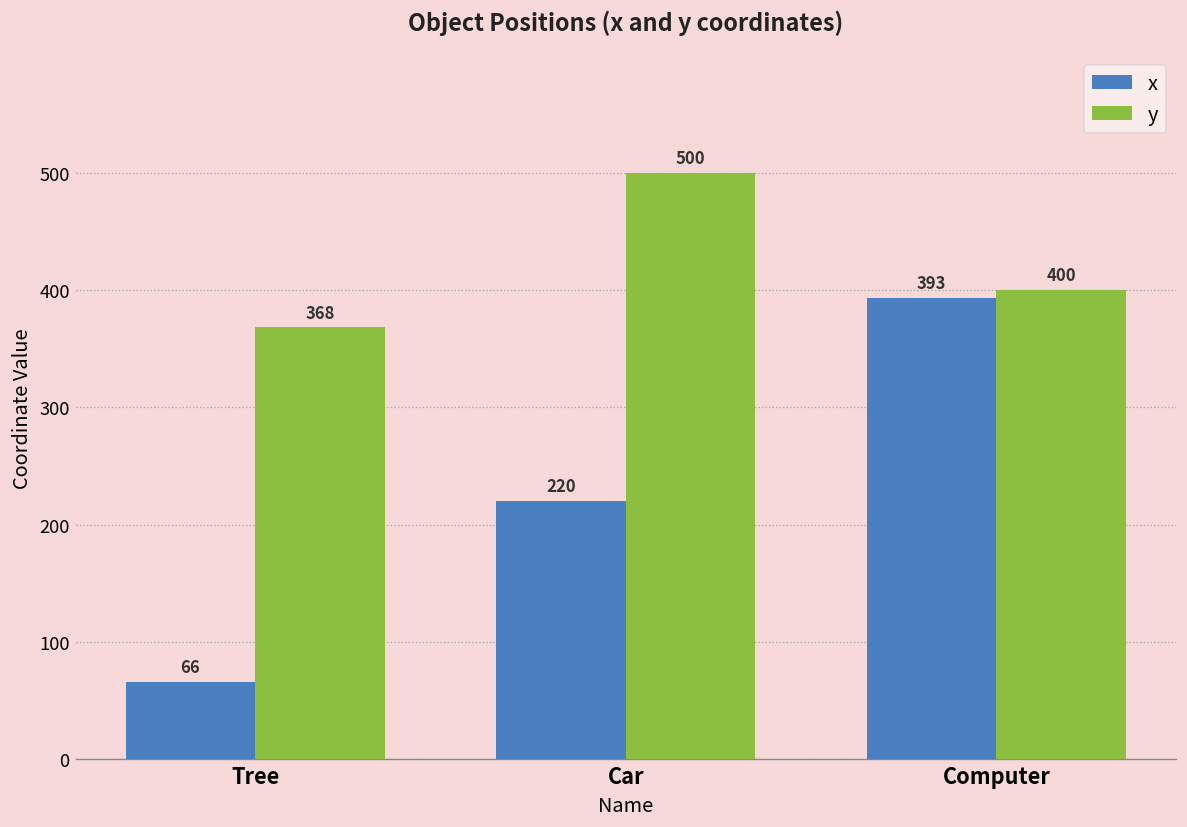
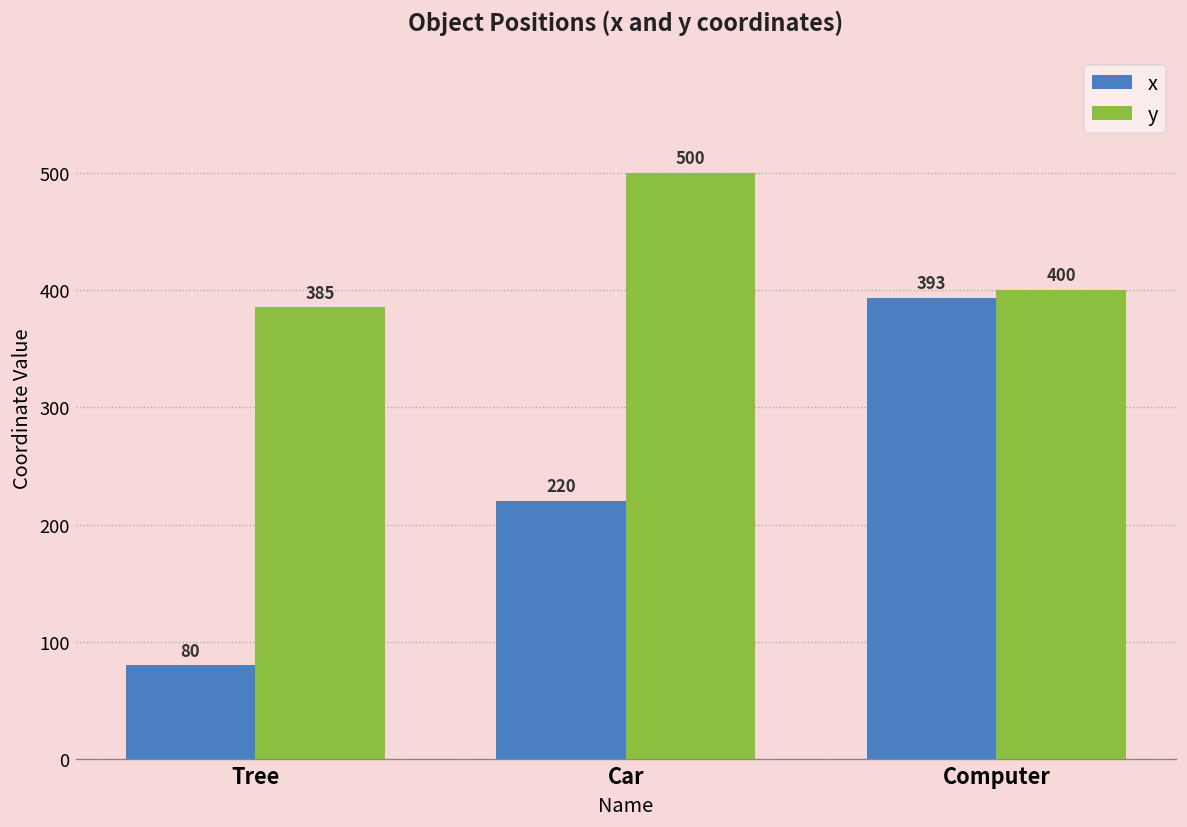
x, Tree: 66 -> 80
y, Tree: 368 -> 385
